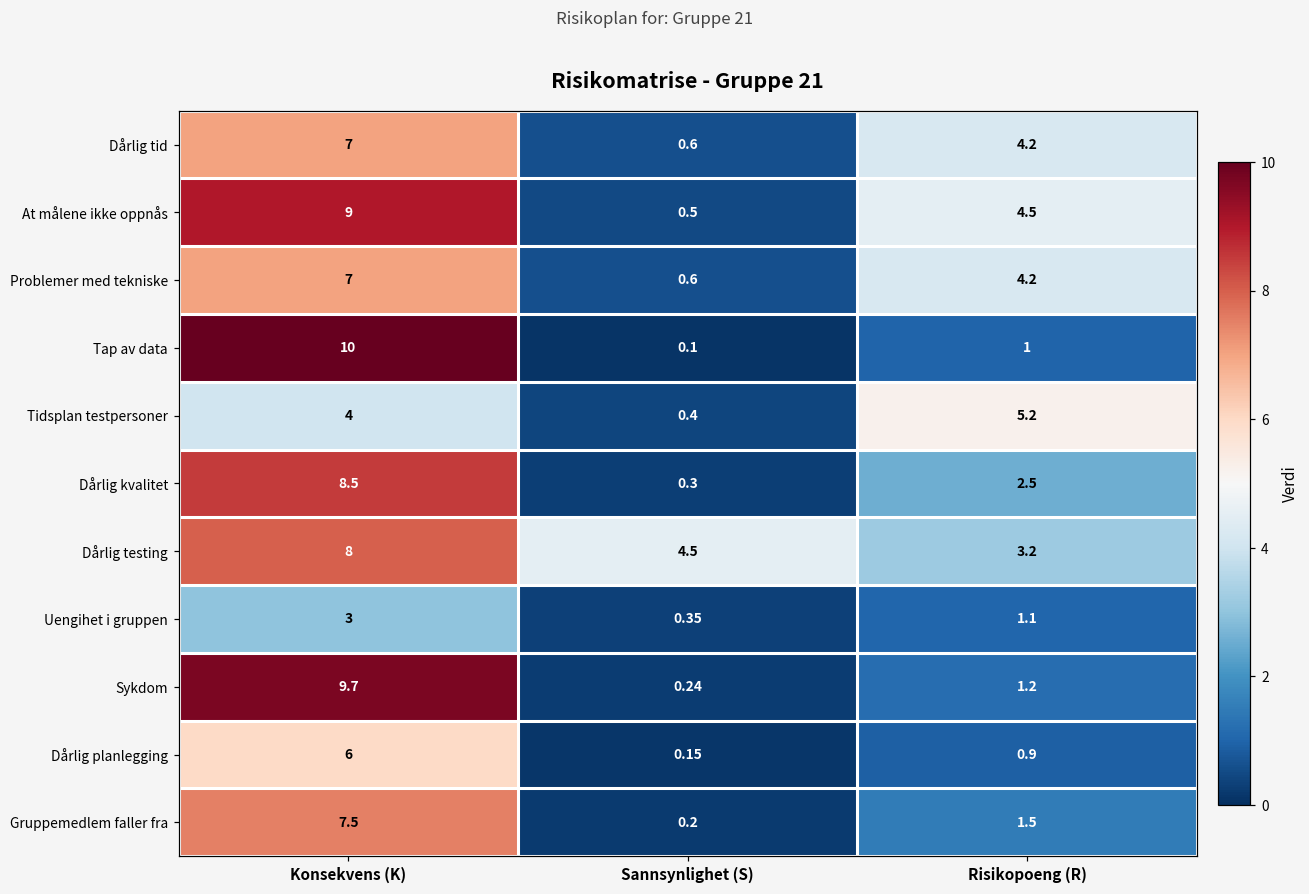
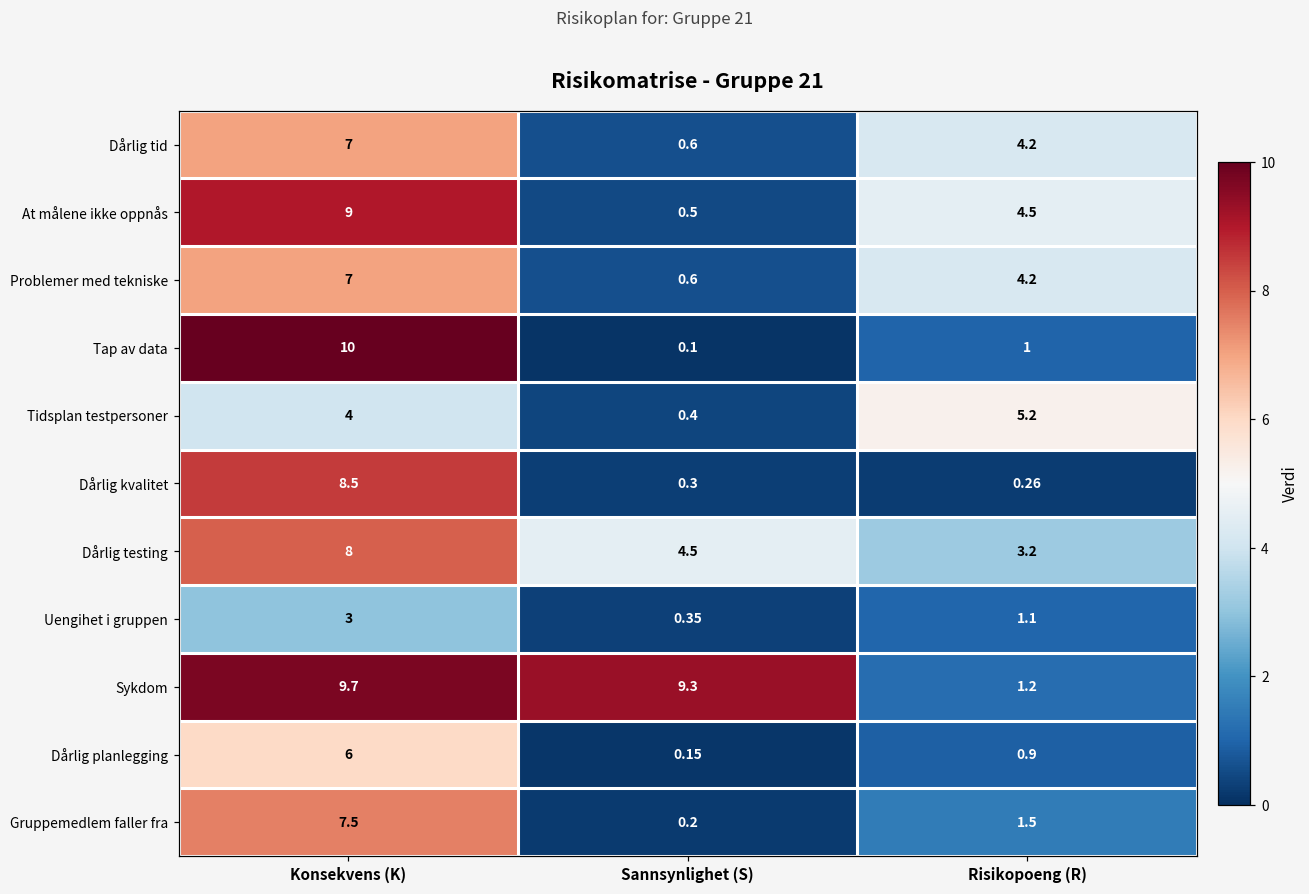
Dårlig kvalitet, Risikopoeng (R): 2.5 -> 0.26
Sykdom, Sannsynlighet (S): 0.24 -> 9.3
